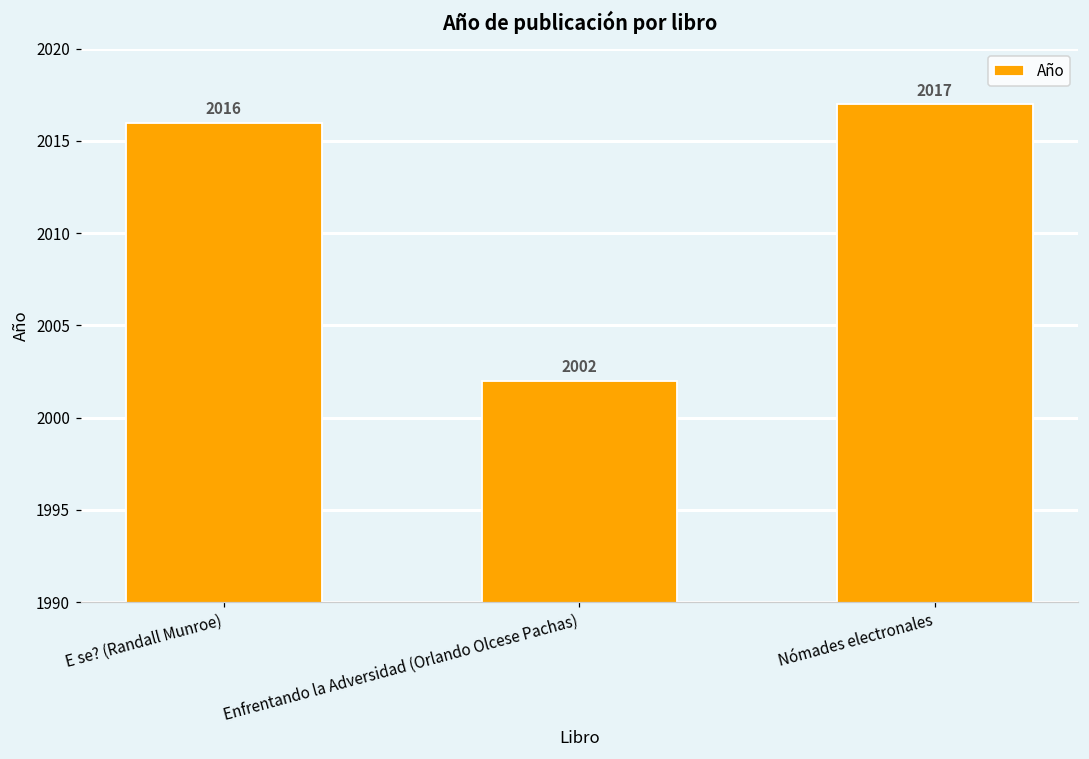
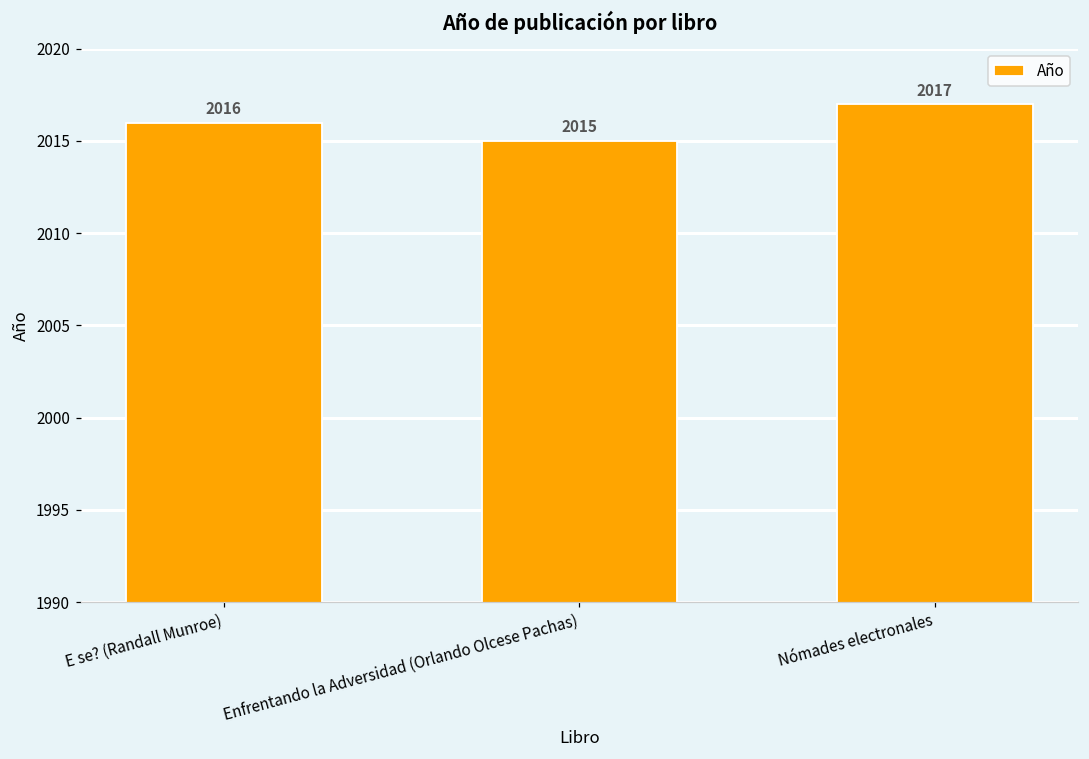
Enfrentando la Adversidad (Orlando Olcese Pachas): 2002 -> 2015
